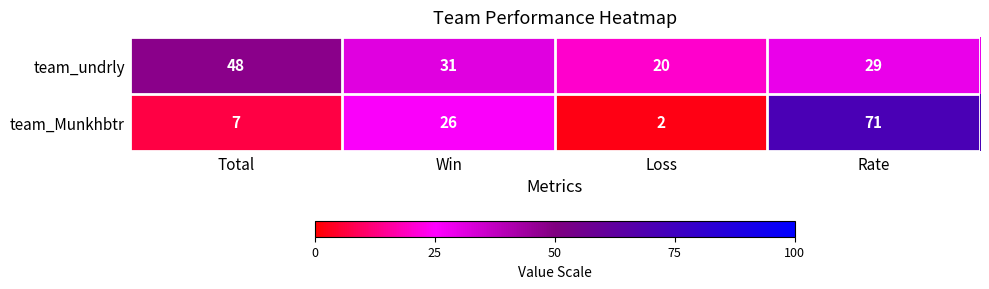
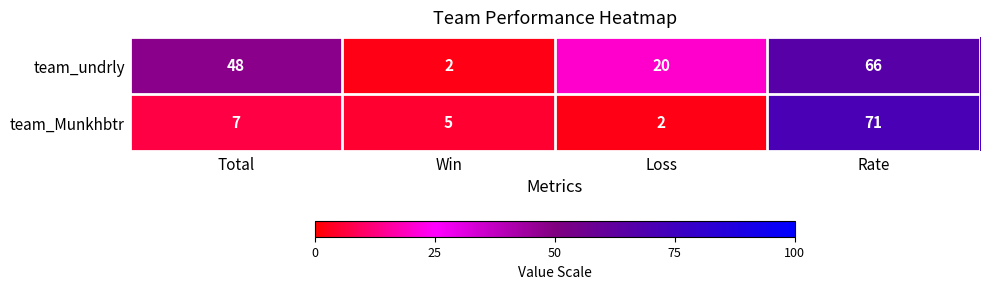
team_undrly, Win: 31 -> 2
team_undrly, Rate: 29 -> 66
team_Munkhbtr, Win: 26 -> 5
